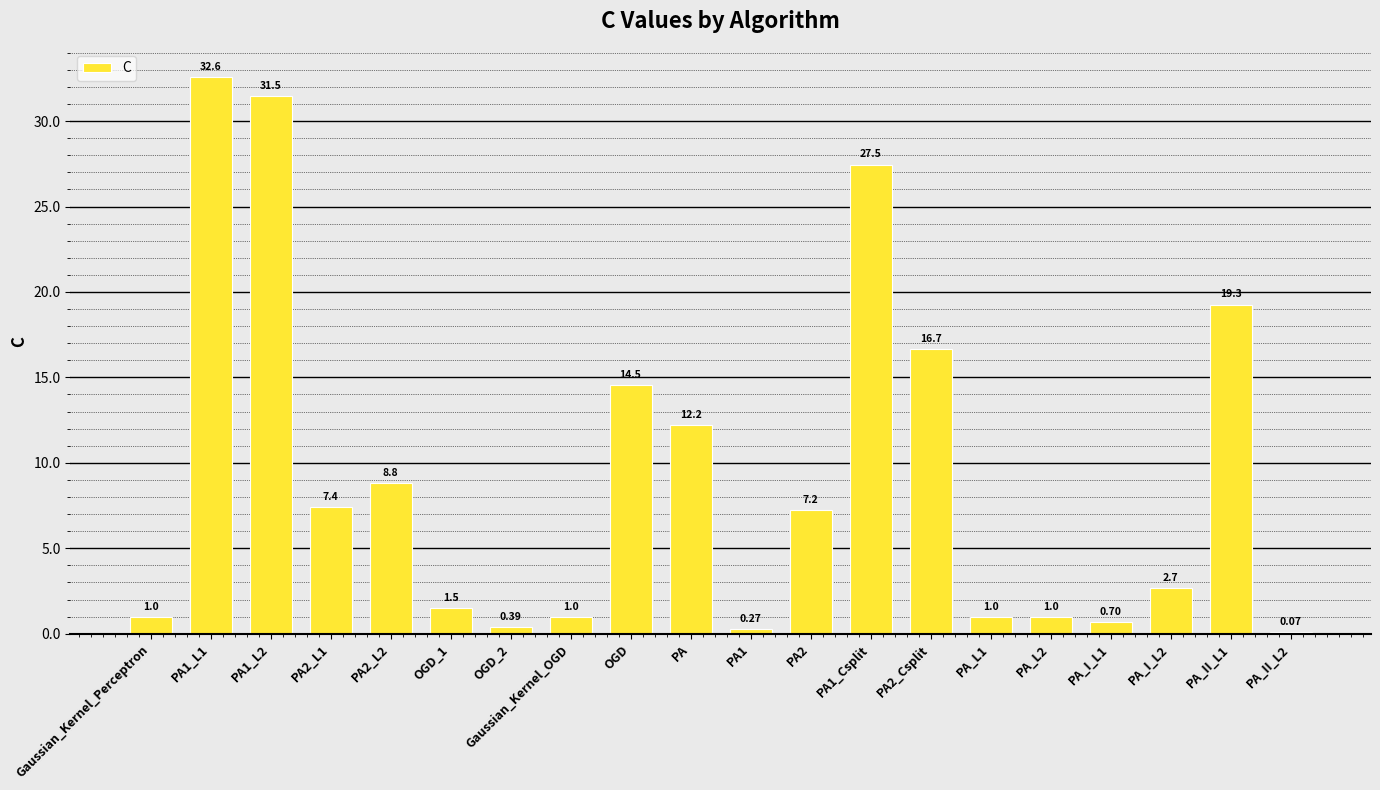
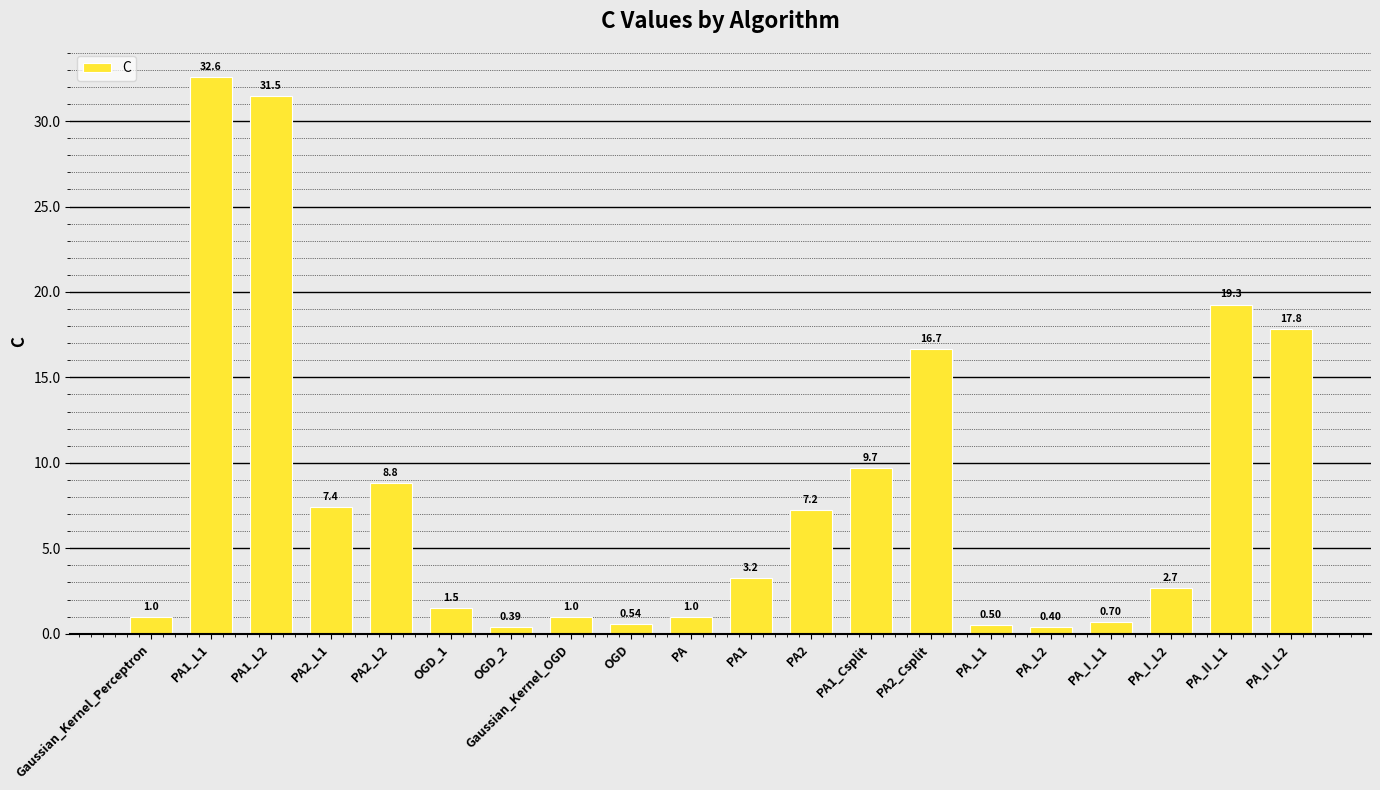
OGD: 14.5 -> 0.54
PA: 12.2 -> 1.0
PA1: 0.27 -> 3.2
PA1_Csplit: 27.5 -> 9.7
PA_L1: 1.0 -> 0.50
PA_L2: 1.0 -> 0.40
PA_II_L2: 0.07 -> 17.8
